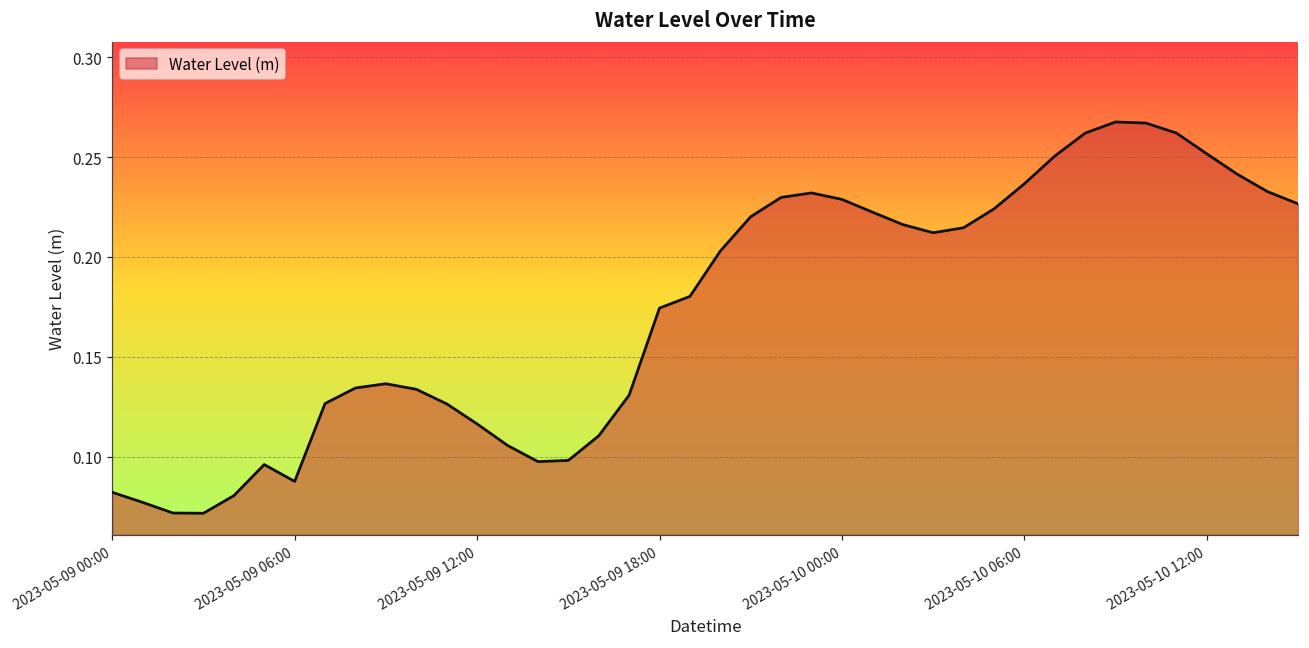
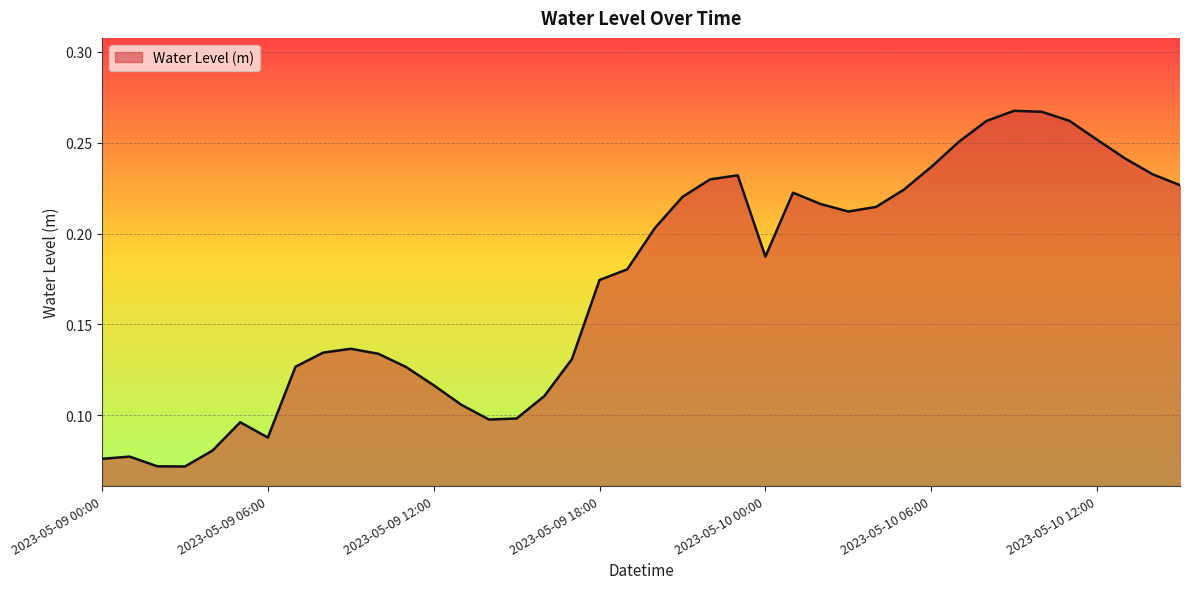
2023-05-09 00:00: 0.082 -> 0.076
2023-05-10 00:00: 0.229 -> 0.187
